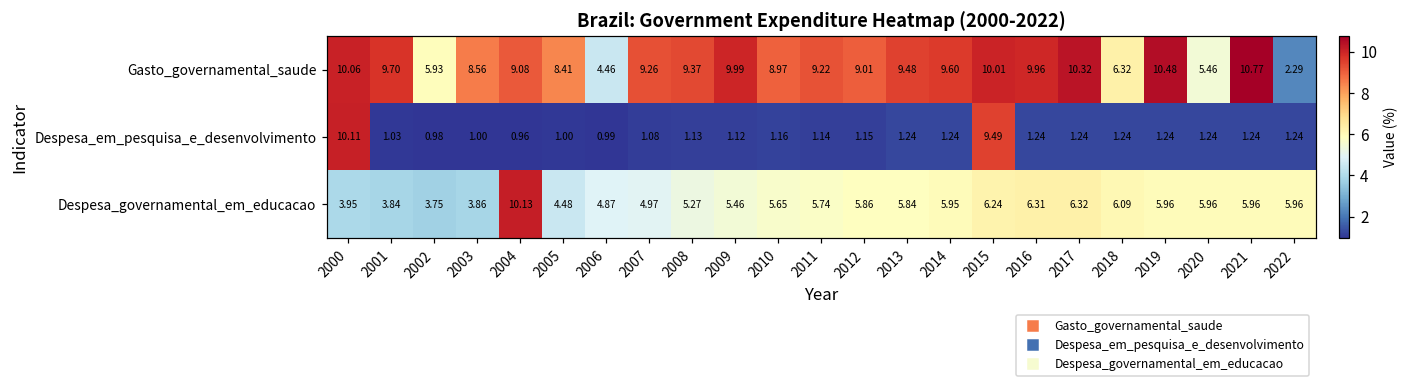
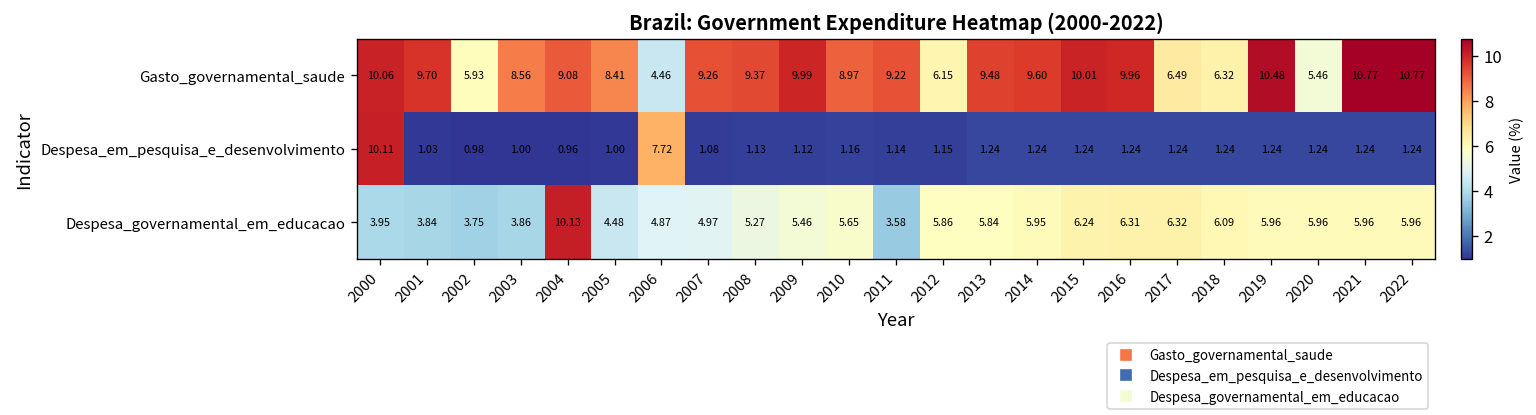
Gasto_governamental_saude, 2012: 9.01 -> 6.15
Gasto_governamental_saude, 2017: 10.32 -> 6.49
Gasto_governamental_saude, 2022: 2.29 -> 10.77
Despesa_em_pesquisa_e_desenvolvimento, 2006: 0.99 -> 7.72
Despesa_em_pesquisa_e_desenvolvimento, 2015: 9.49 -> 1.24
Despesa_governamental_em_educacao, 2011: 5.74 -> 3.58
